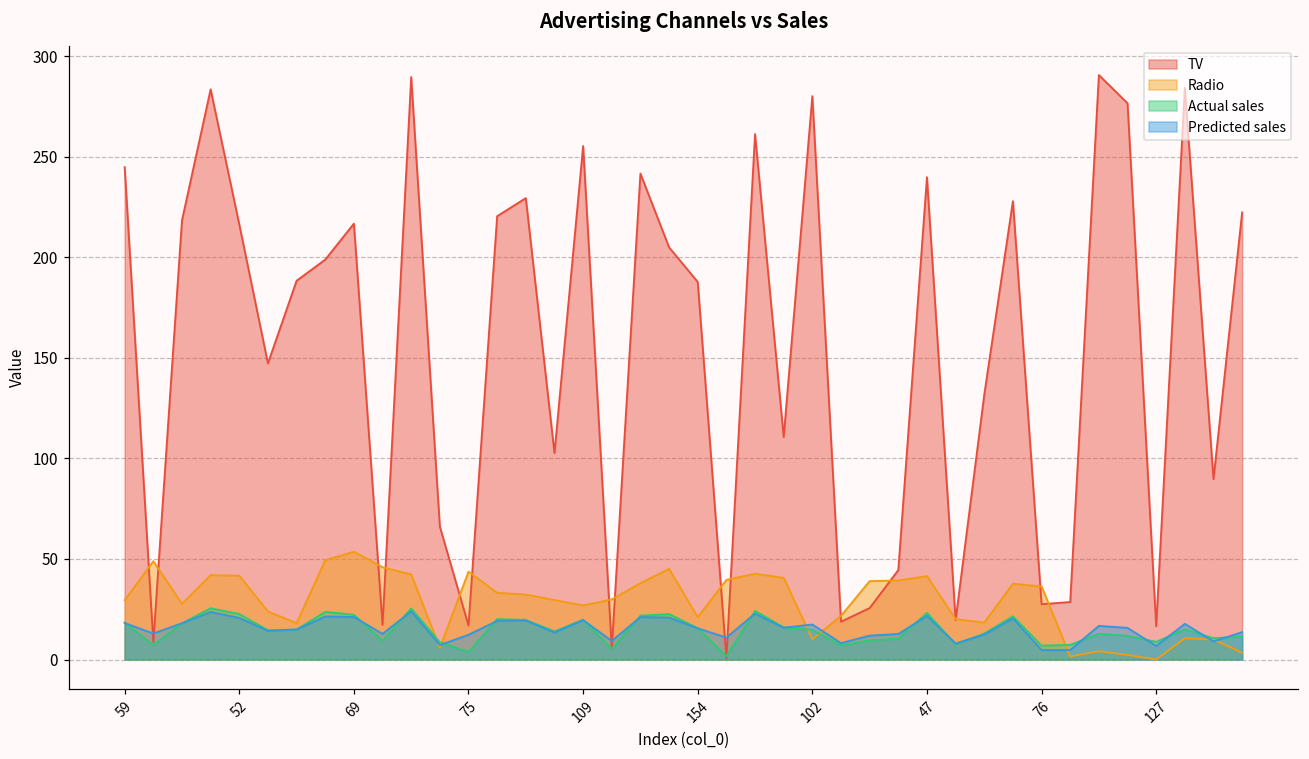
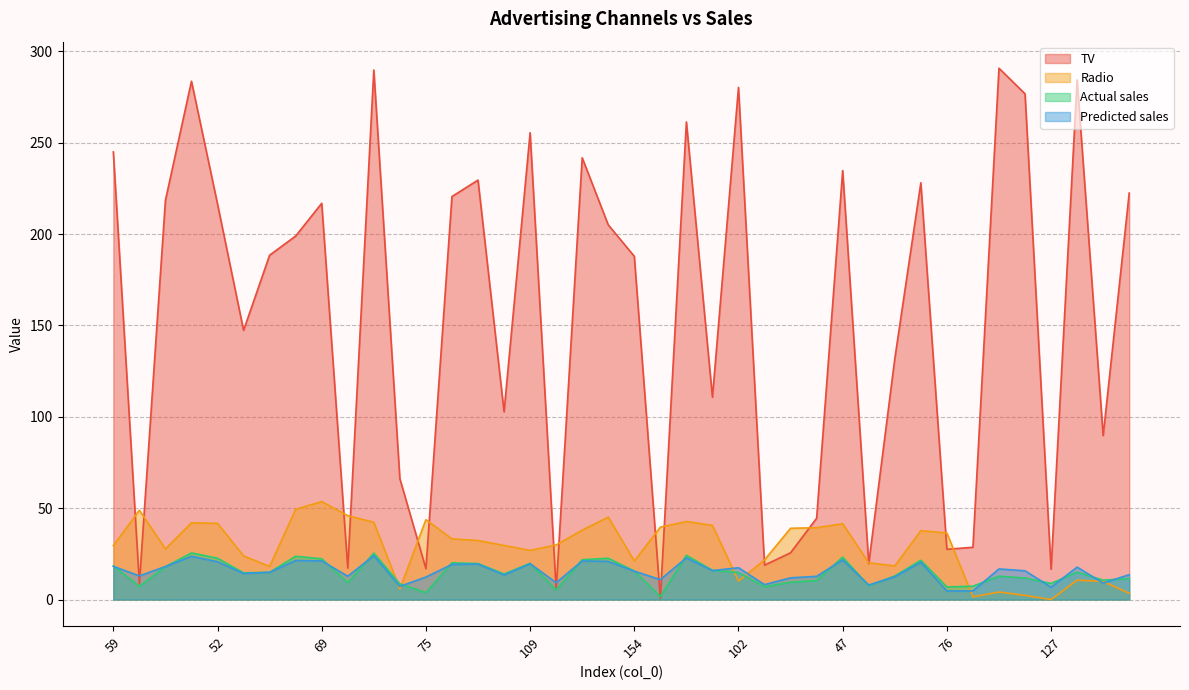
TV, 47: 240 -> 235
